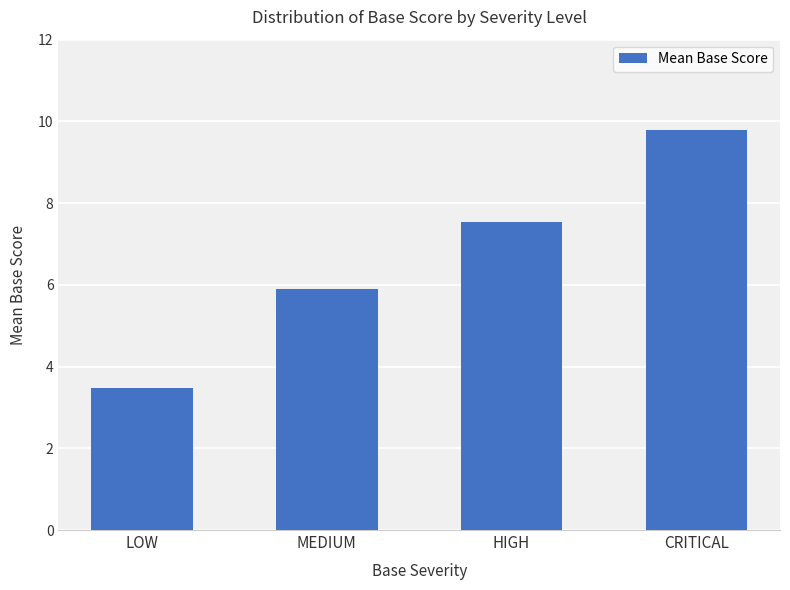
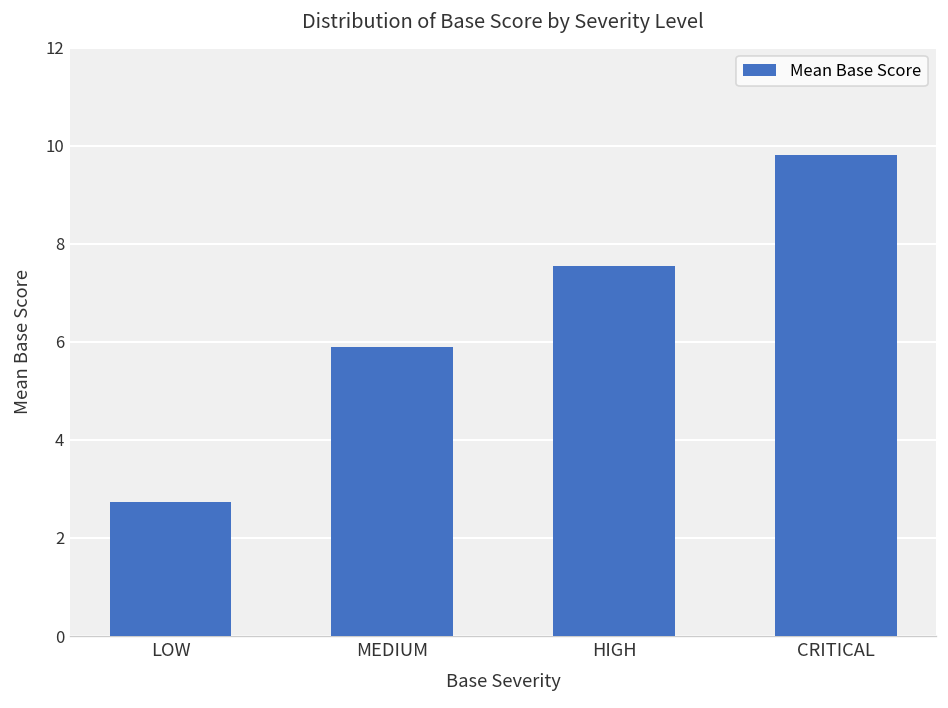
LOW: 3.5 -> 2.7
